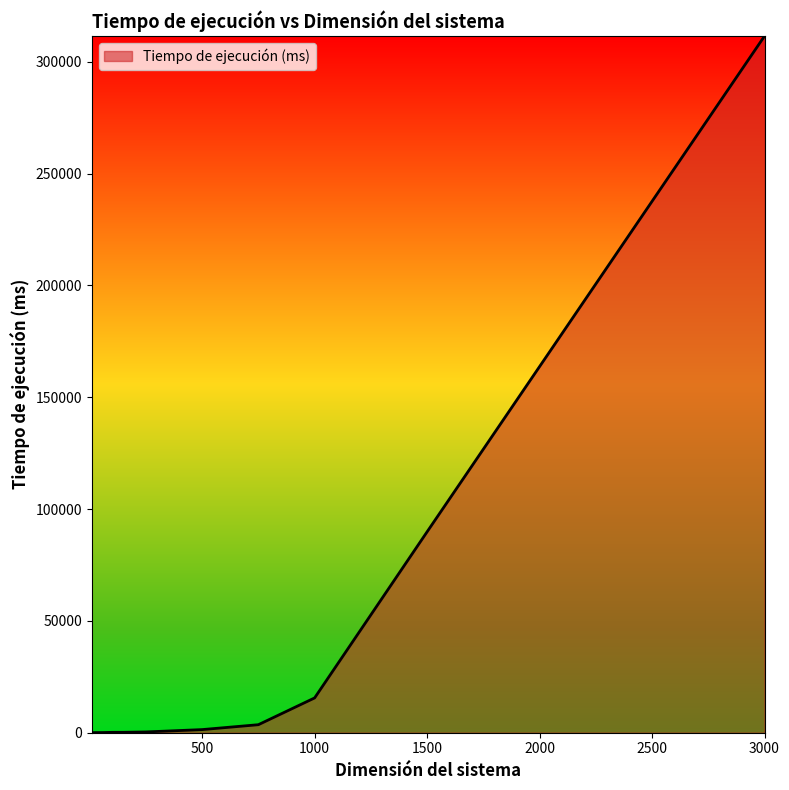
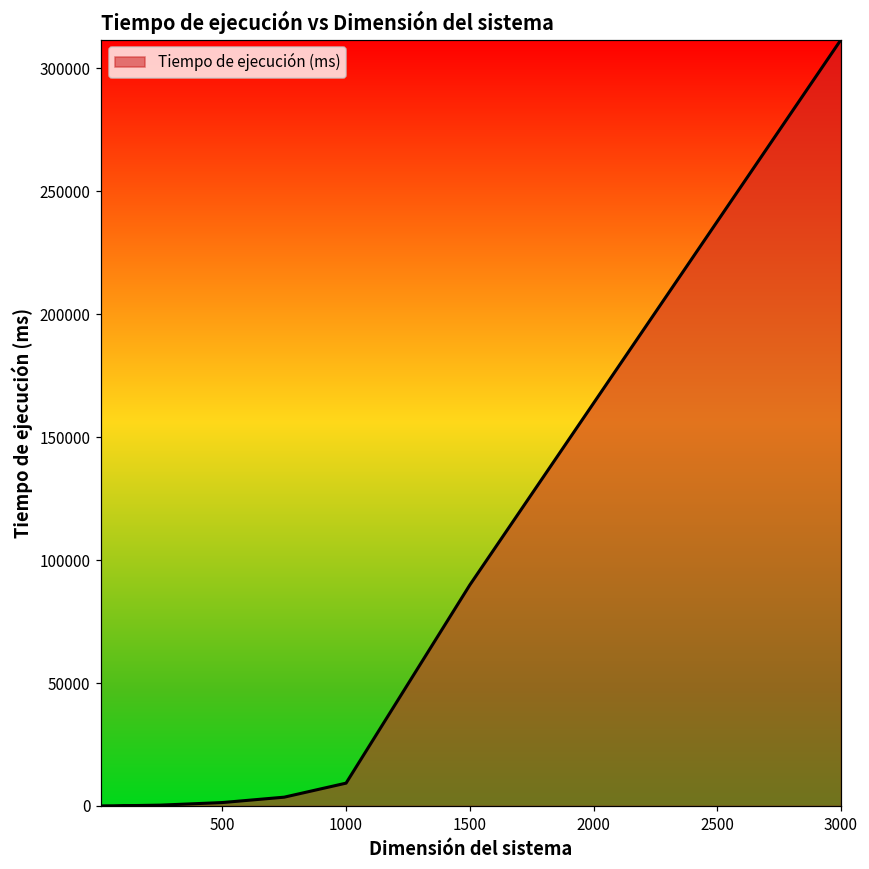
1000: 16000 -> 9000
